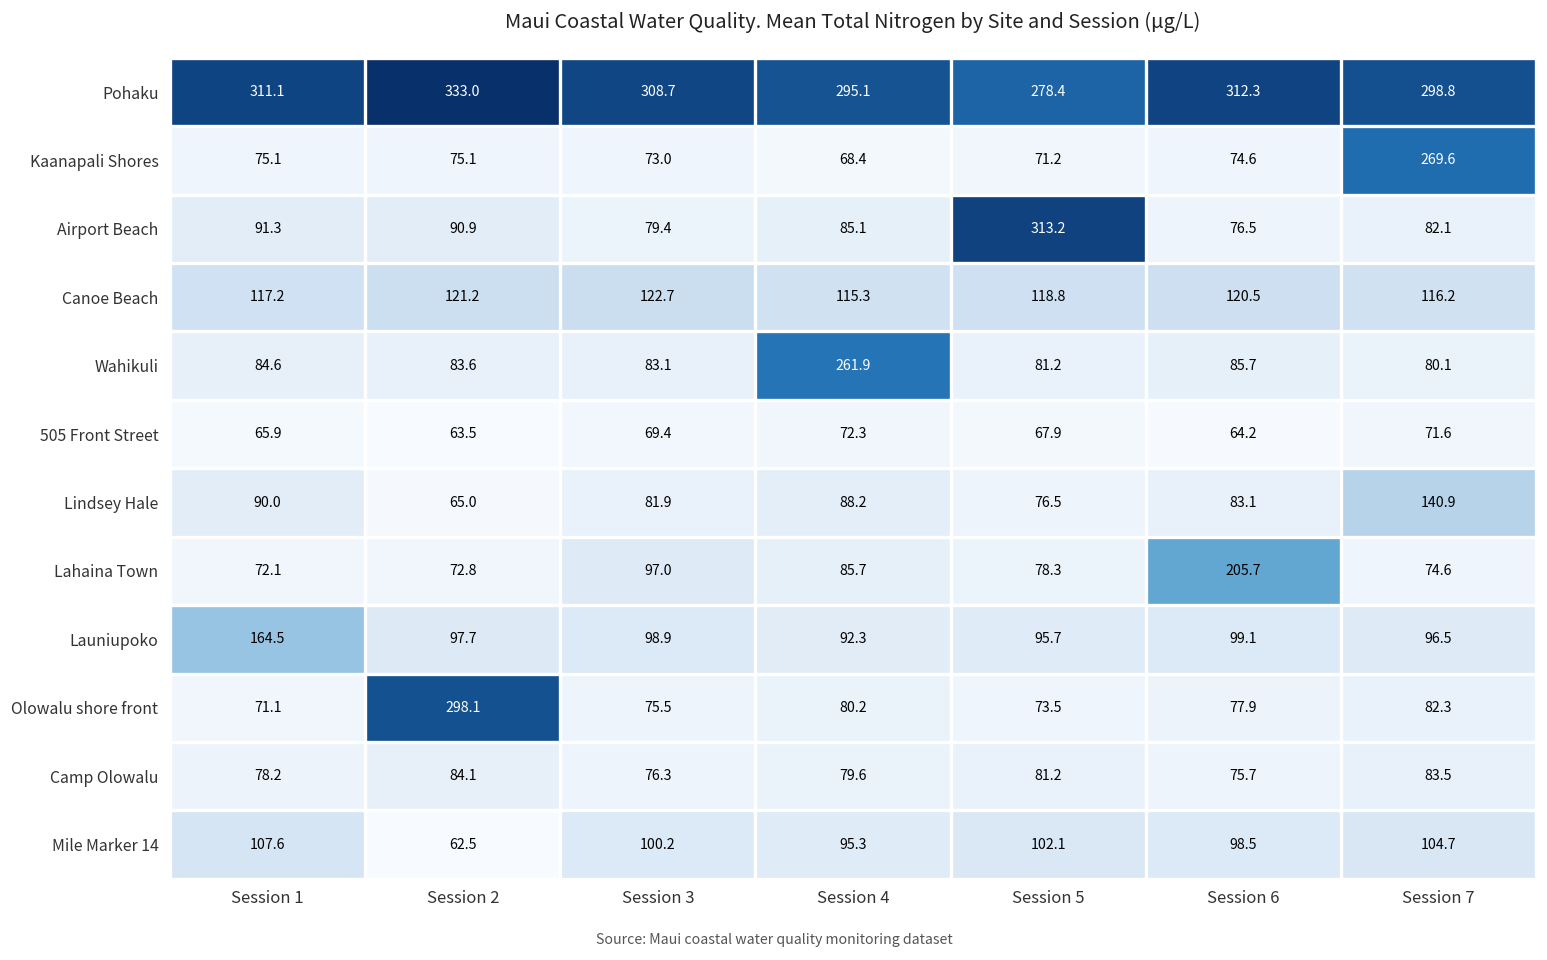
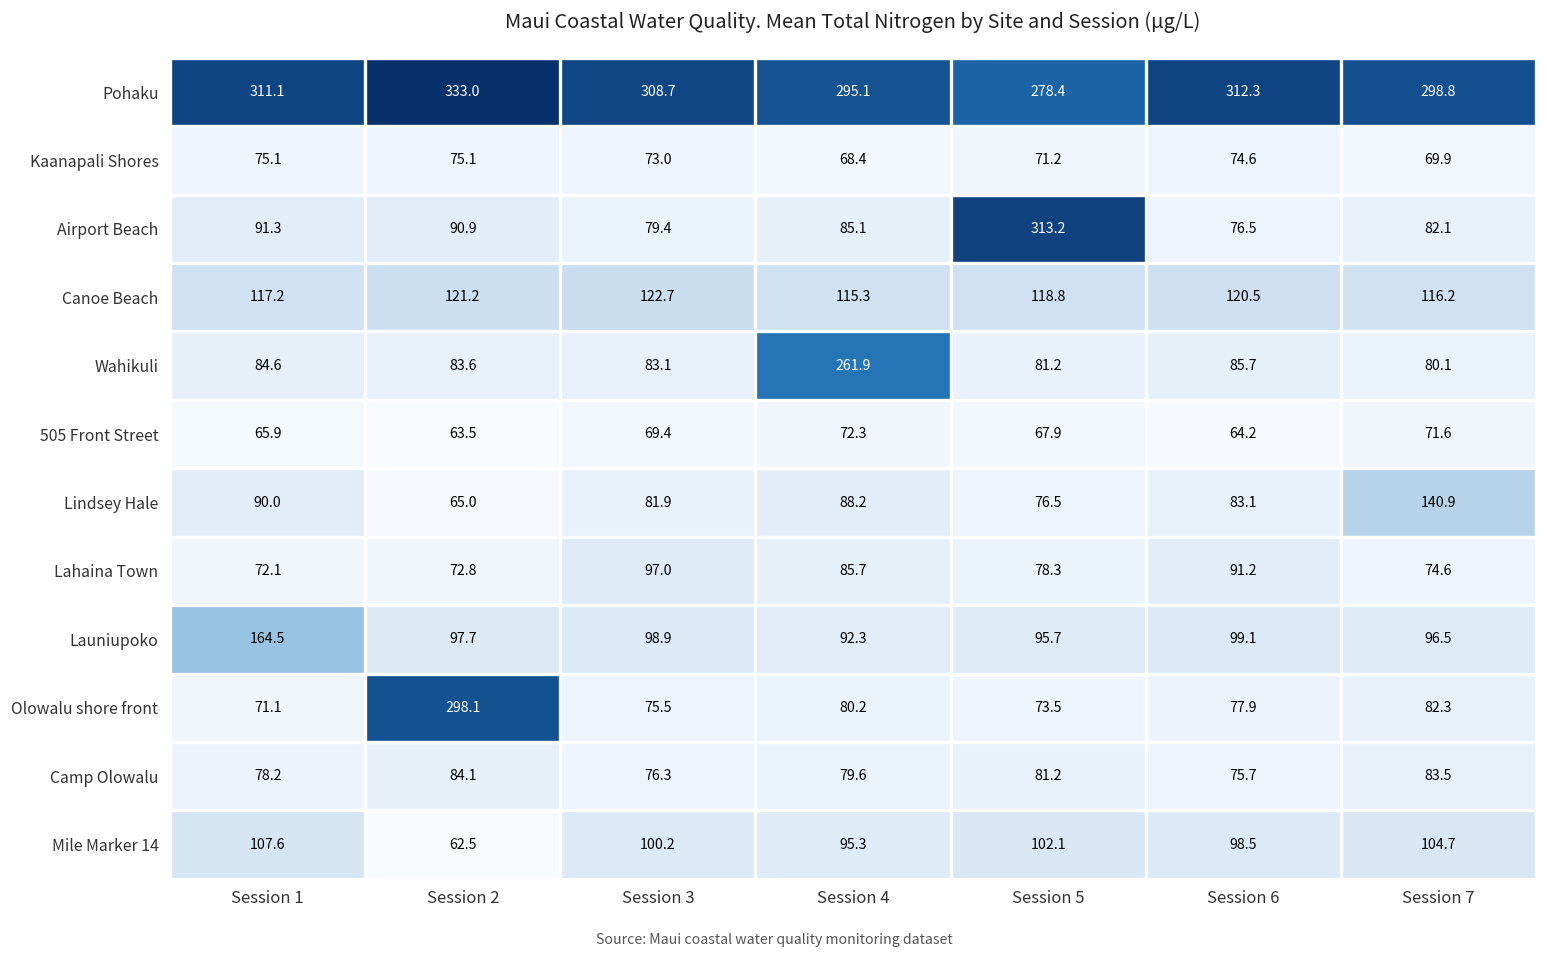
Kaanapali Shores, Session 7: 269.6 -> 69.9
Lahaina Town, Session 6: 205.7 -> 91.2
